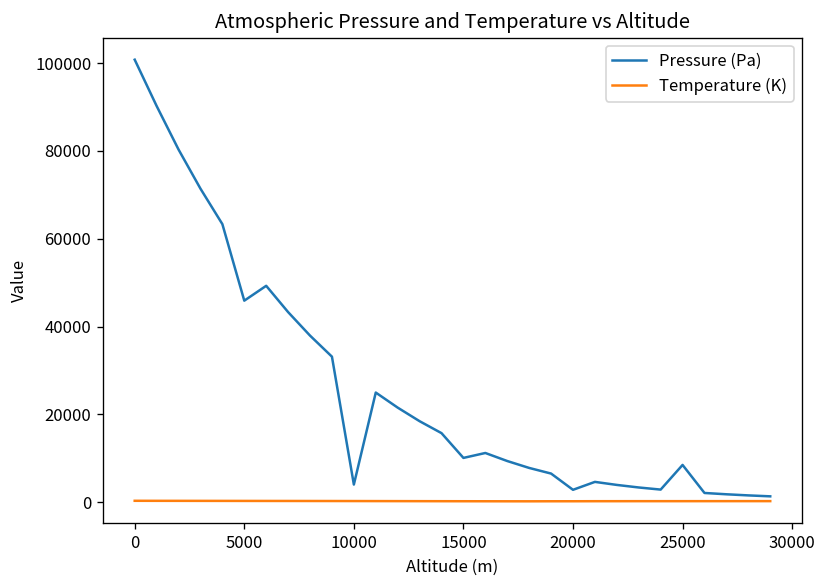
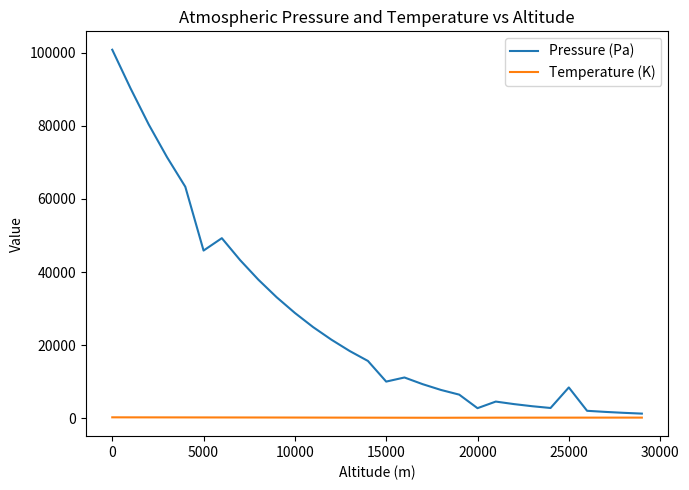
Pressure (Pa), 10000: 4000 -> 29000
